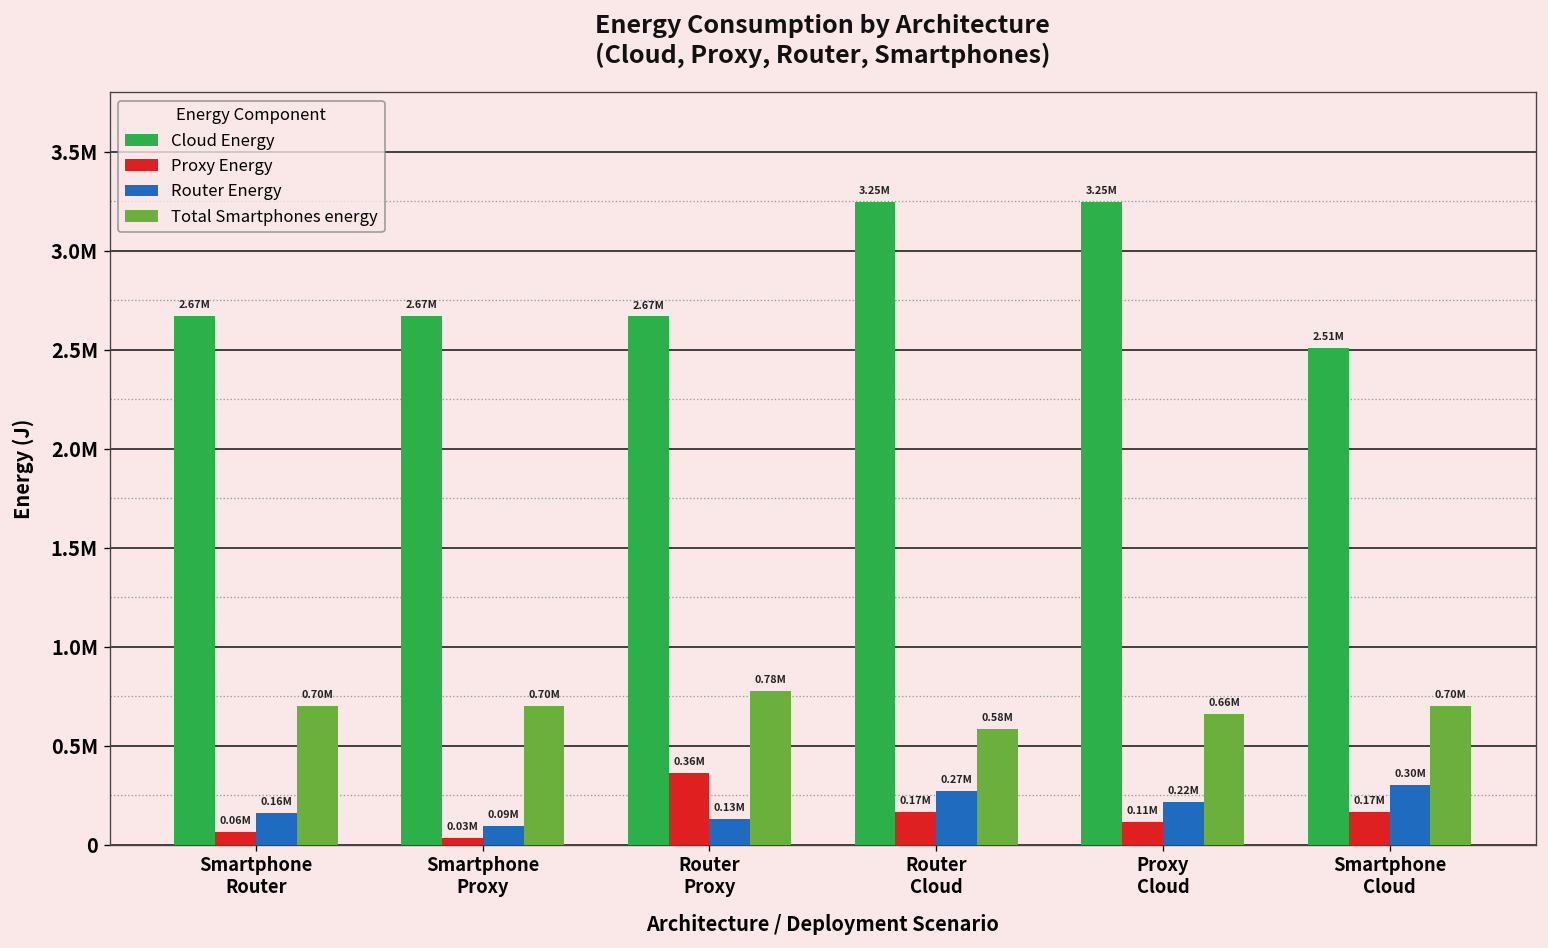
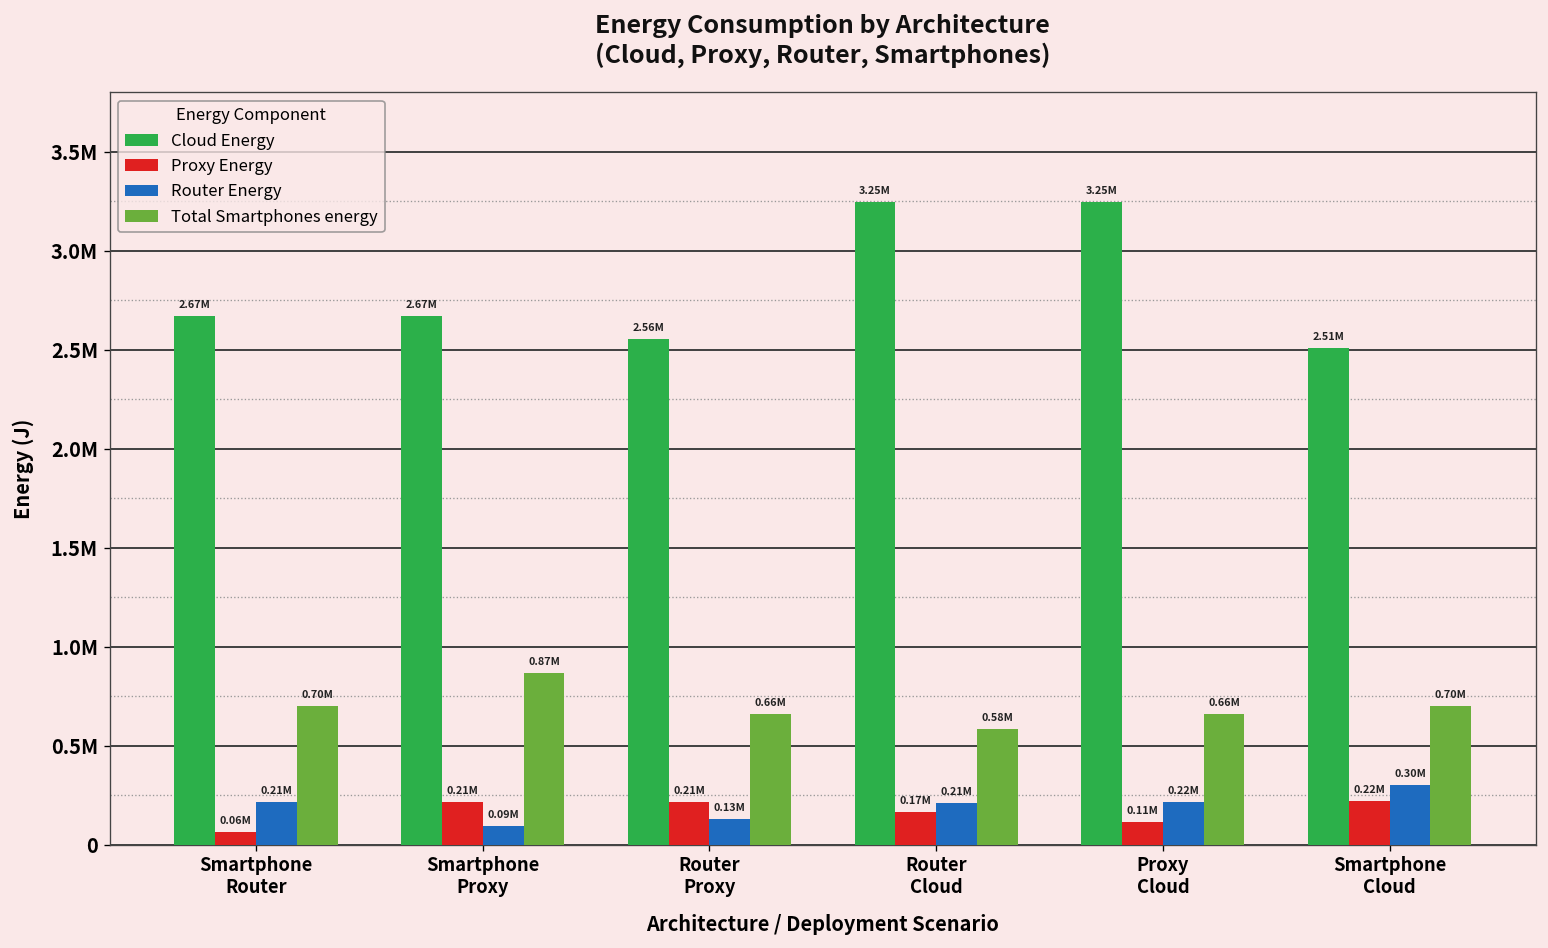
Router Energy, Smartphone Router: 0.16M -> 0.21M
Proxy Energy, Smartphone Proxy: 0.03M -> 0.21M
Total Smartphones energy, Smartphone Proxy: 0.70M -> 0.87M
Cloud Energy, Router Proxy: 2.67M -> 2.56M
Proxy Energy, Router Proxy: 0.36M -> 0.21M
Total Smartphones energy, Router Proxy: 0.78M -> 0.66M
Router Energy, Router Cloud: 0.27M -> 0.21M
Proxy Energy, Smartphone Cloud: 0.17M -> 0.22M
